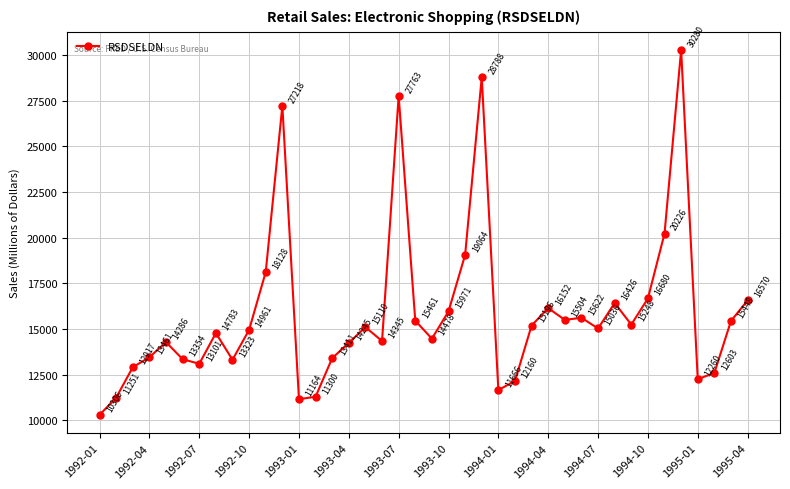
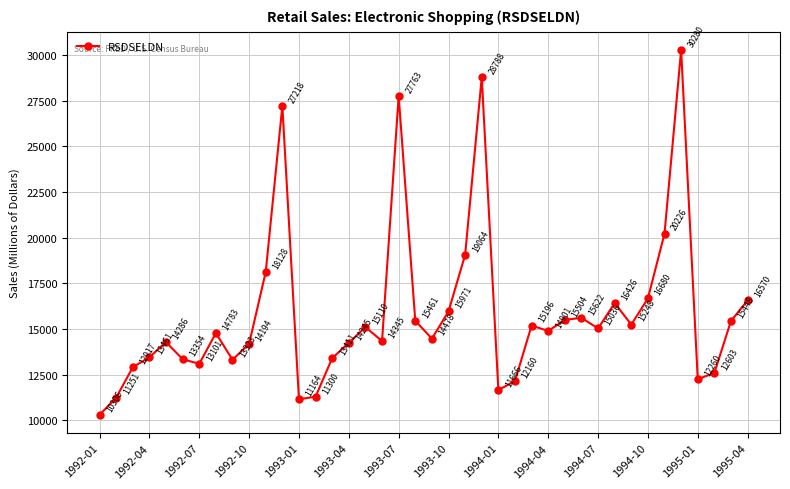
1992-10: 14961 -> 14194
1994-04: 16152 -> 14901
